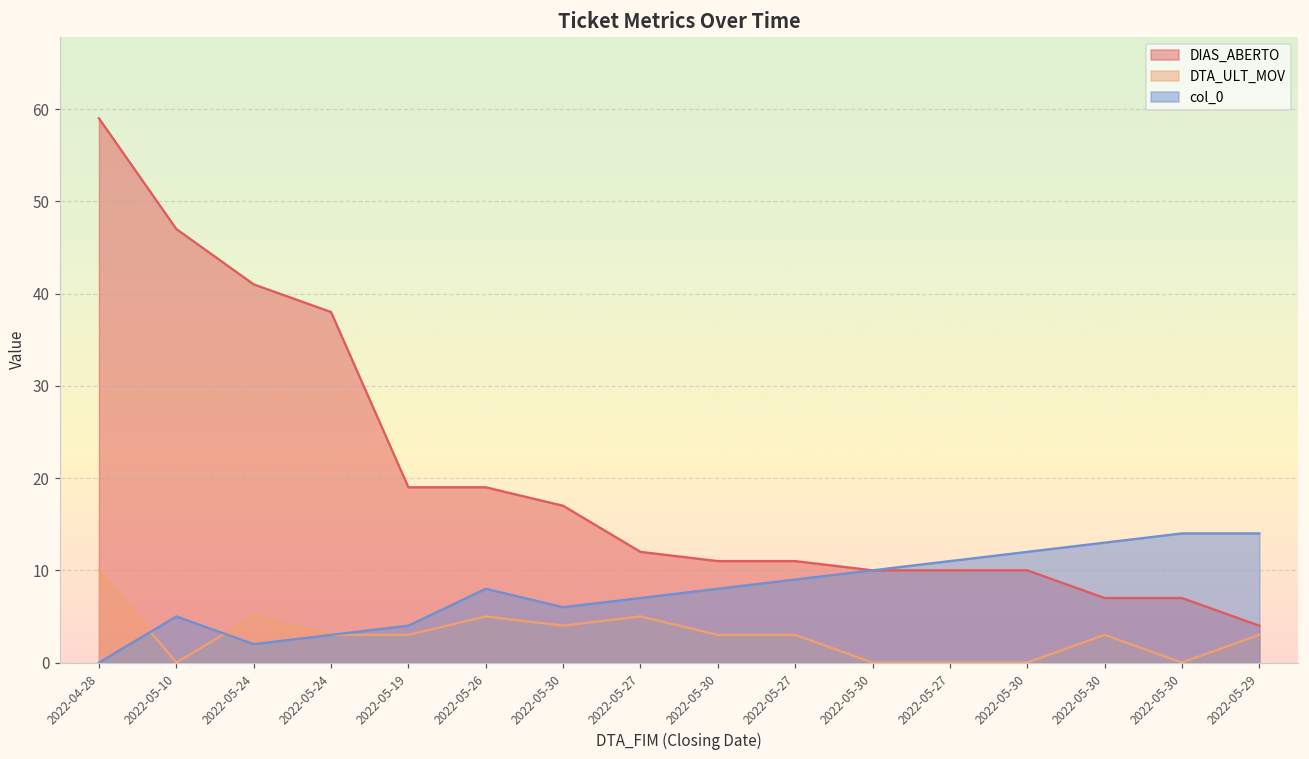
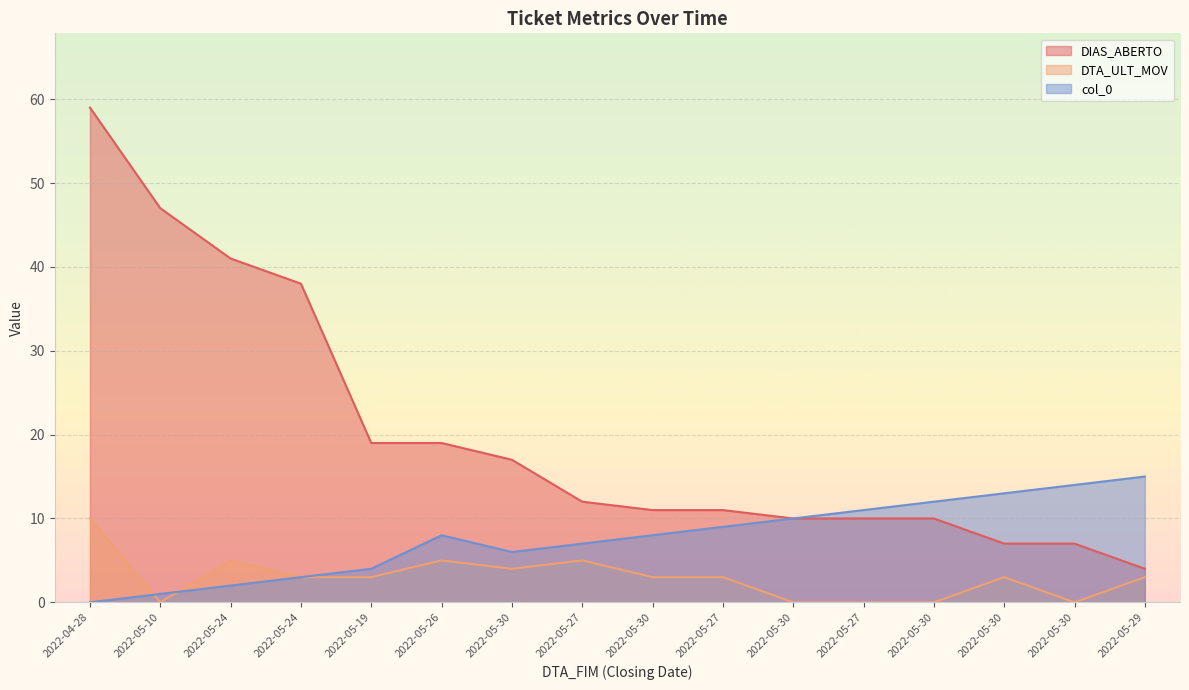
col_0, 2022-05-10: 5 -> 1
col_0, 2022-05-29: 14 -> 15
